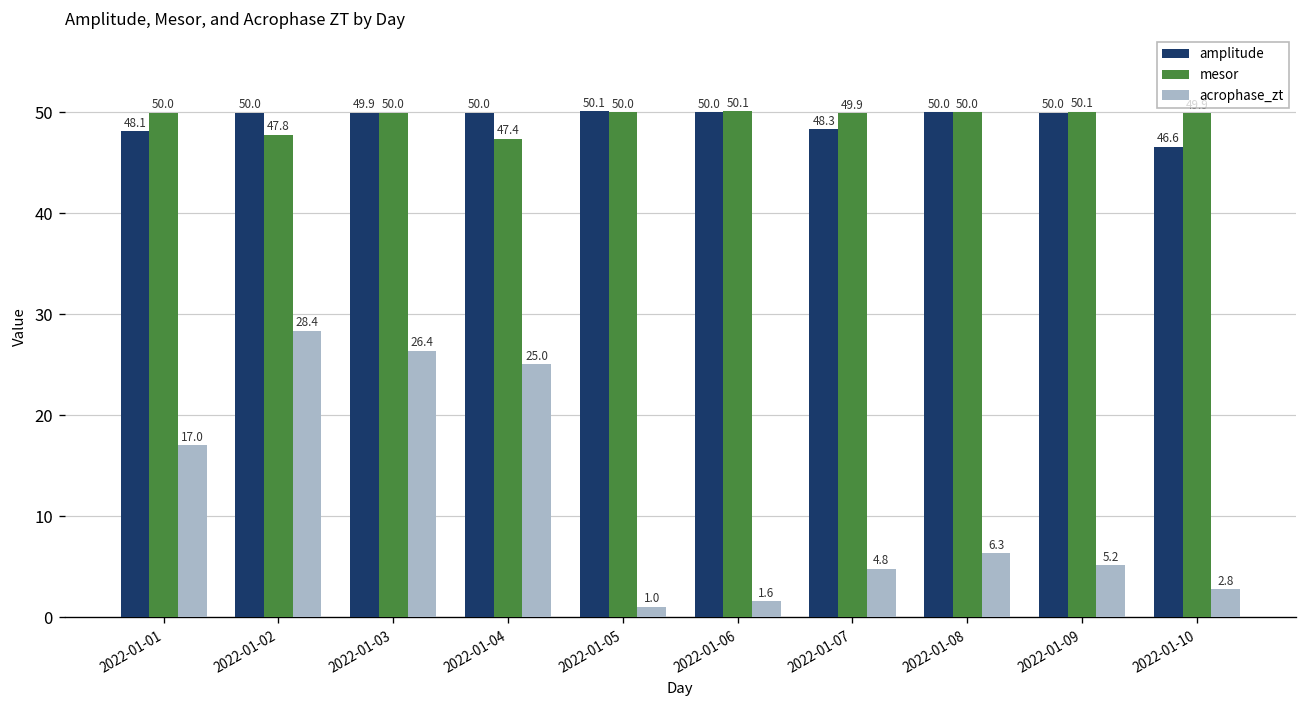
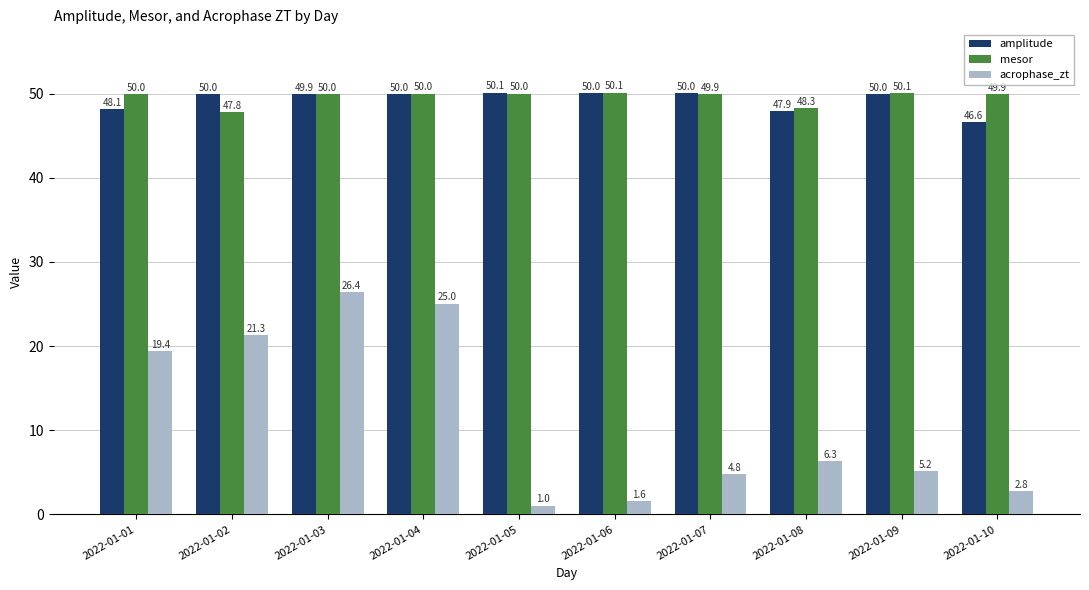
acrophase_zt, 2022-01-01: 17.0 -> 19.4
acrophase_zt, 2022-01-02: 28.4 -> 21.3
mesor, 2022-01-04: 47.4 -> 50.0
amplitude, 2022-01-07: 48.3 -> 50.0
amplitude, 2022-01-08: 50.0 -> 47.9
mesor, 2022-01-08: 50.0 -> 48.3
